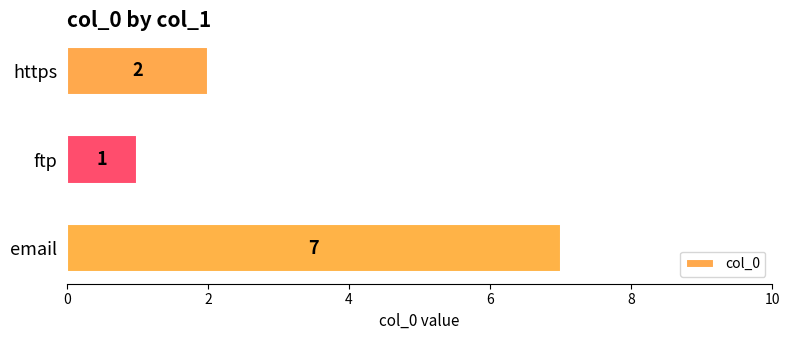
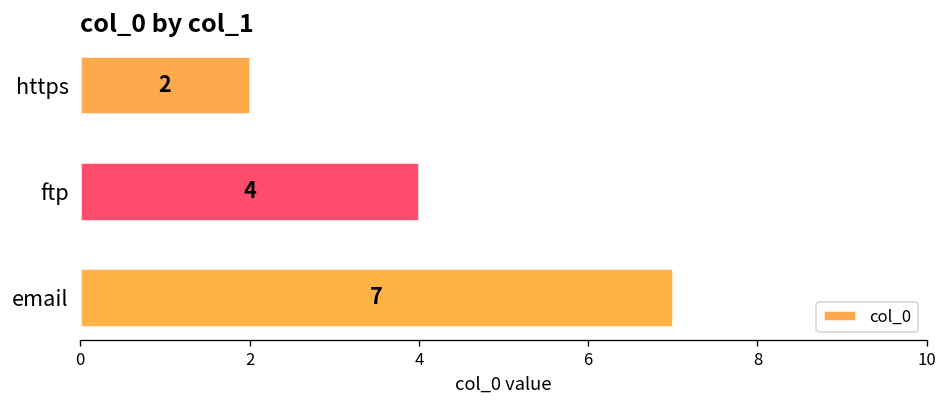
ftp: 1 -> 4
